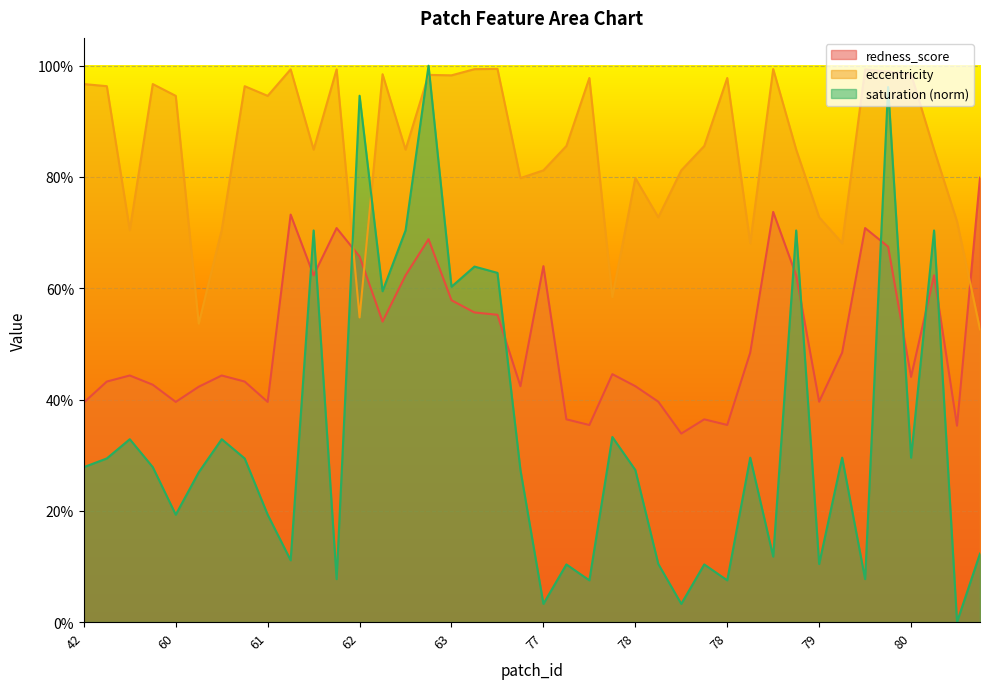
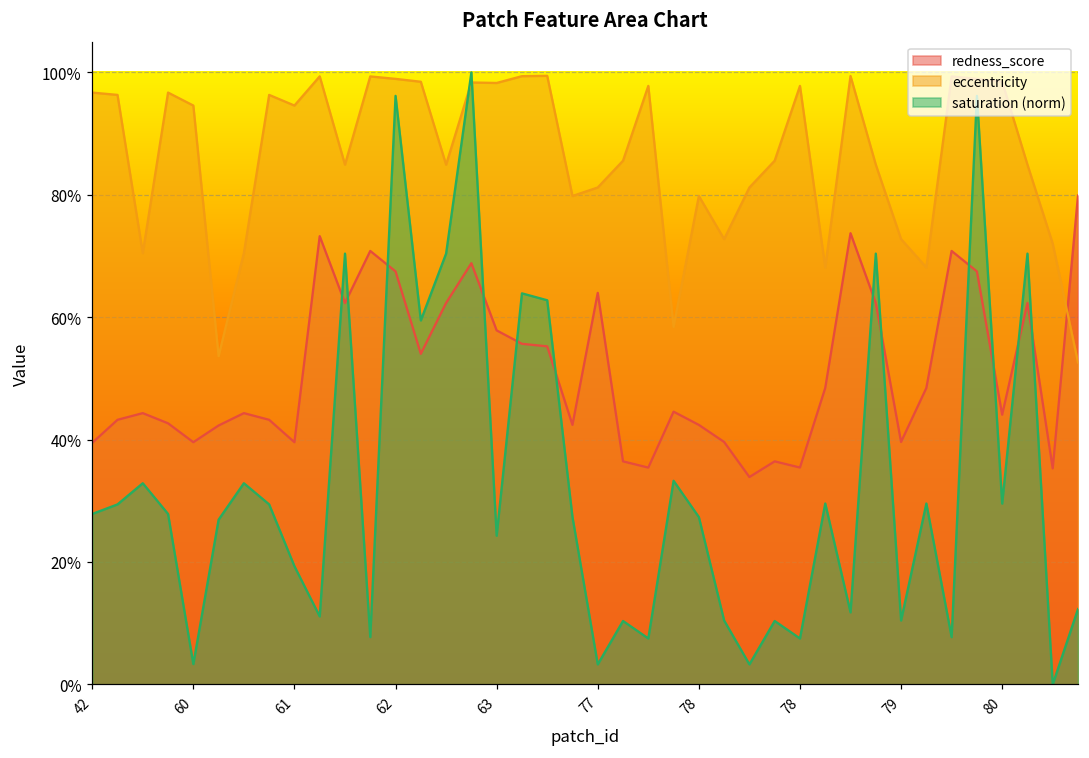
saturation (norm), 60: 19% -> 3%
redness_score, 62: 66% -> 67%
eccentricity, 62: 55% -> 99%
saturation (norm), 62: 95% -> 96%
saturation (norm), 63: 60% -> 24%
